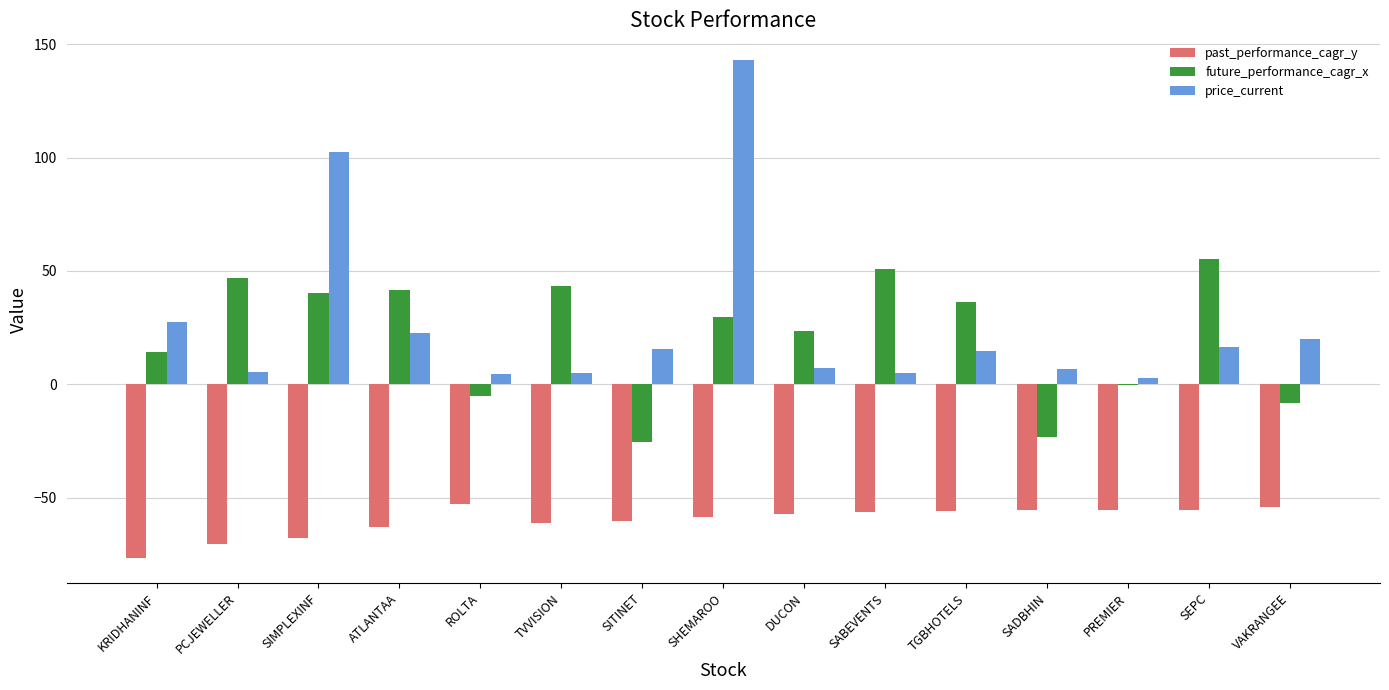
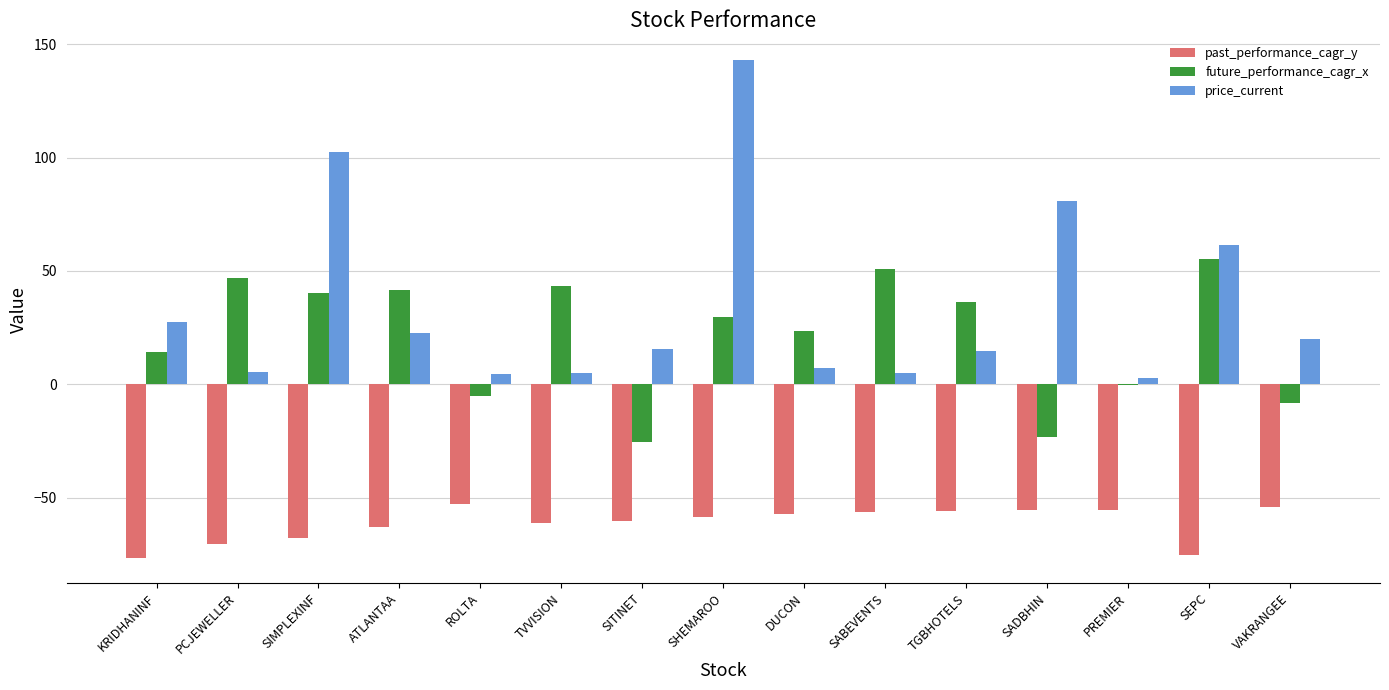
price_current, SADBHIN: 7 -> 81
past_performance_cagr_y, SEPC: -55 -> -75
price_current, SEPC: 17 -> 62
